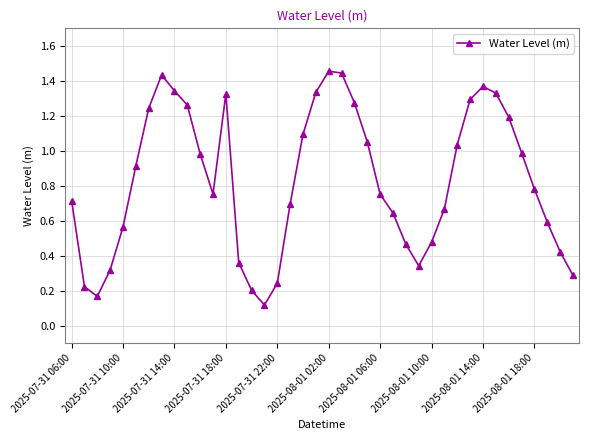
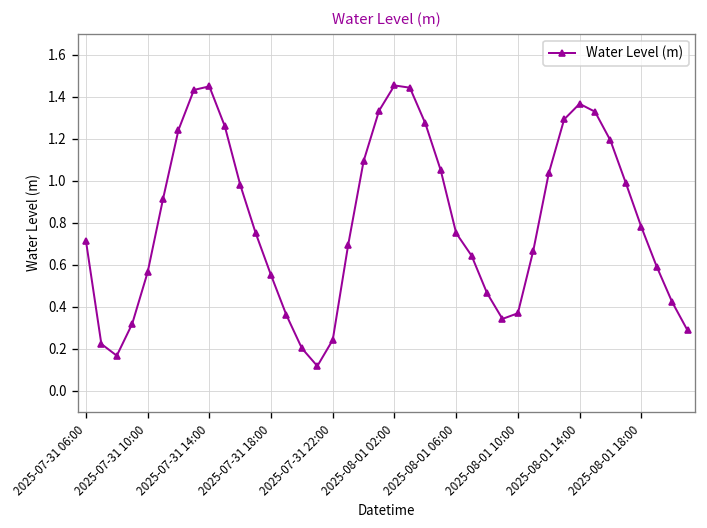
2025-07-31 14:00: 1.34 -> 1.45
2025-07-31 18:00: 1.33 -> 0.55
2025-08-01 10:00: 0.48 -> 0.37
